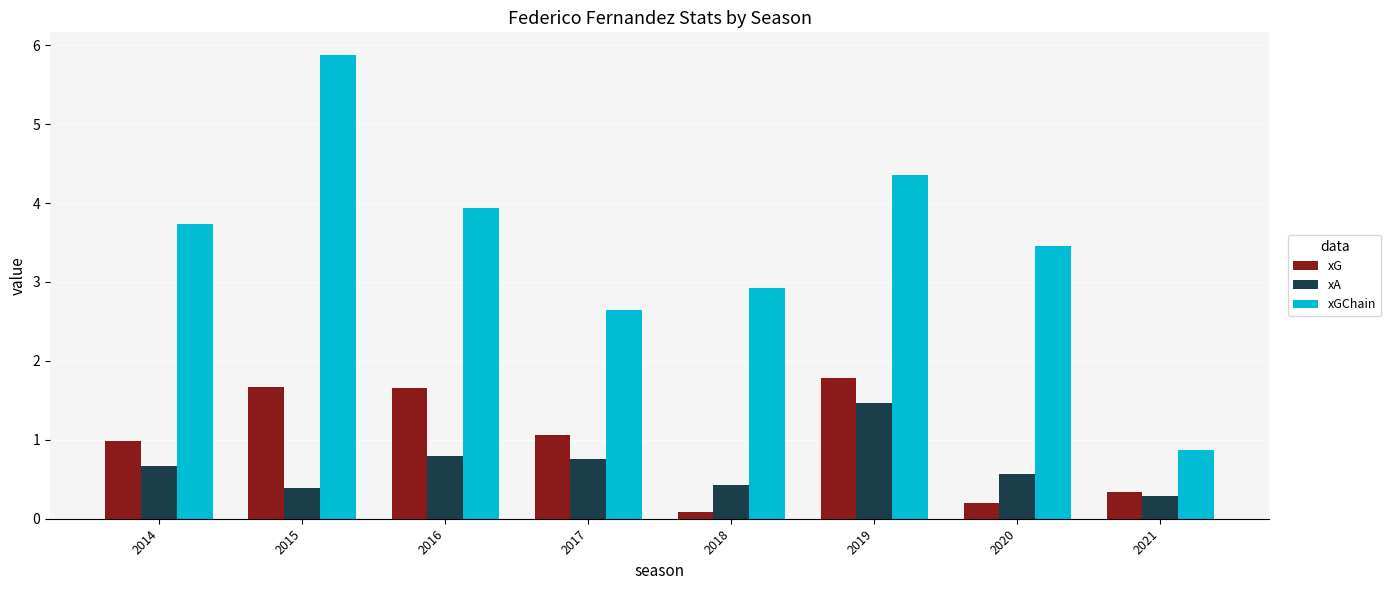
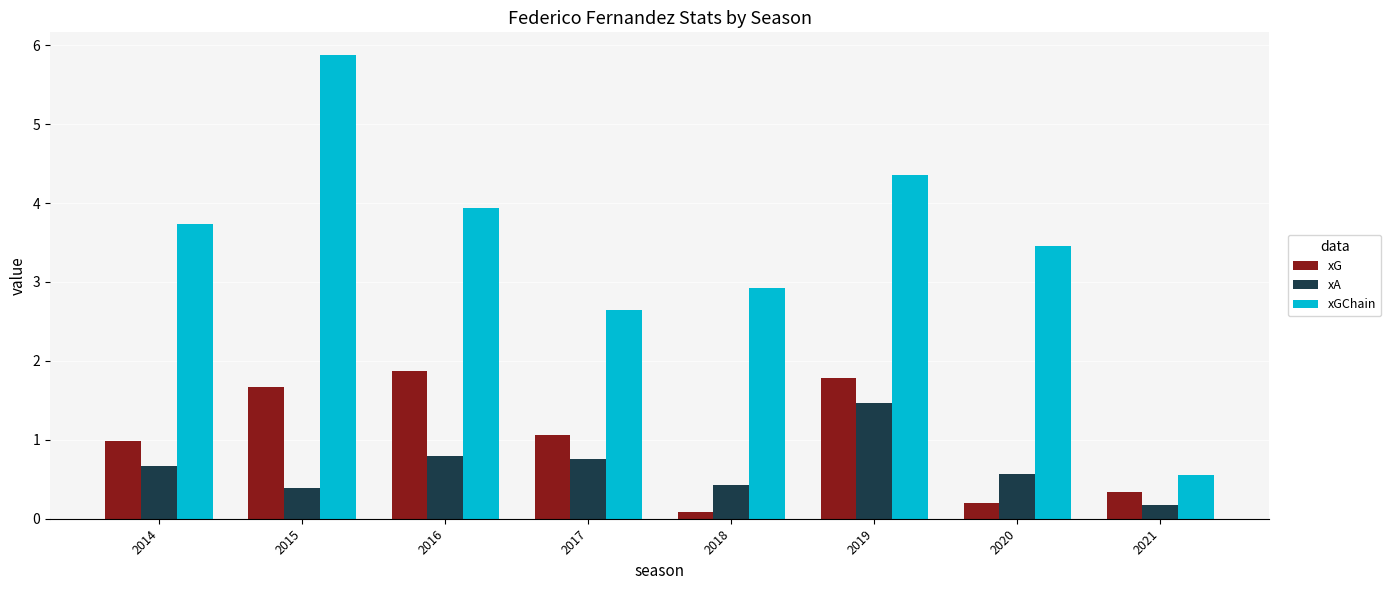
xG, 2016: 1.7 -> 1.9
xA, 2021: 0.3 -> 0.2
xGChain, 2021: 0.9 -> 0.6
